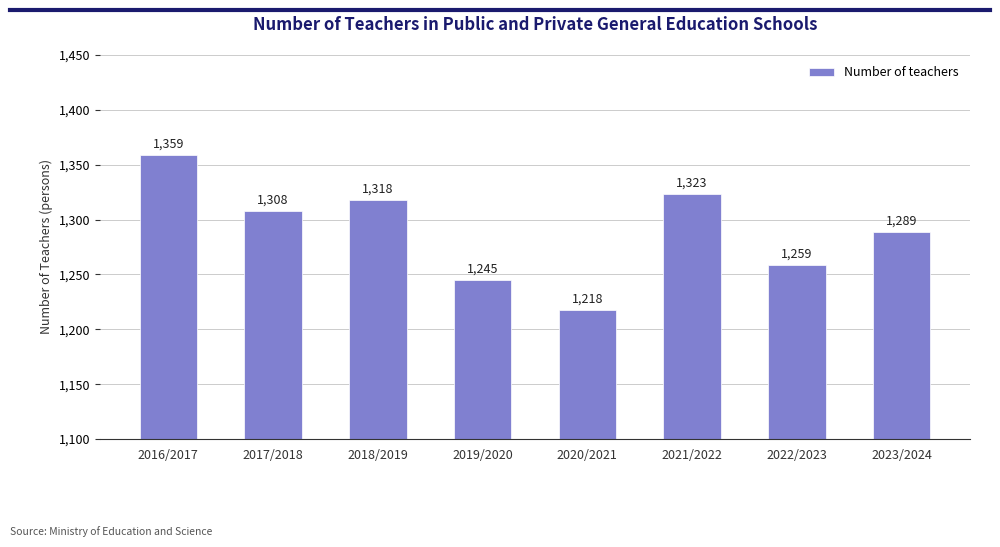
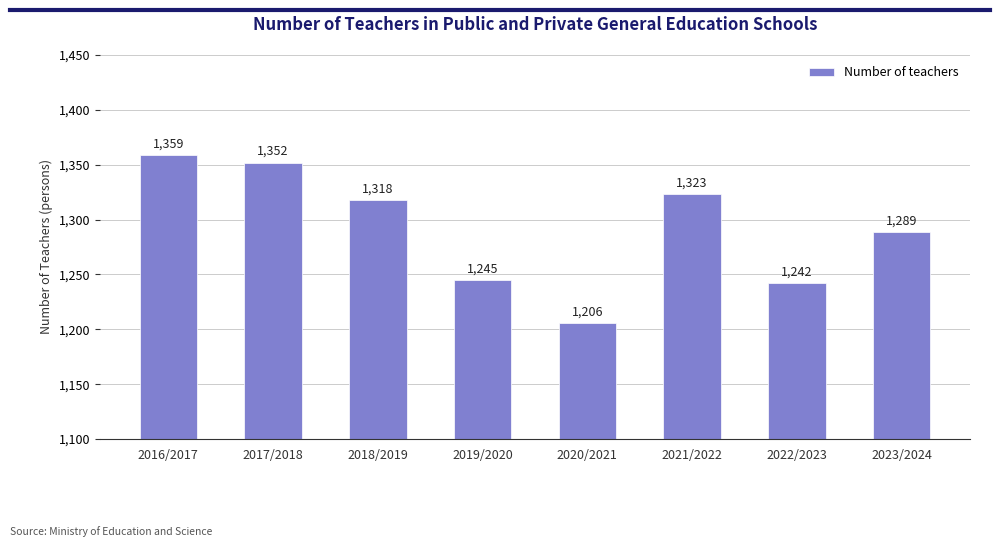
2017/2018: 1,308 -> 1,352
2020/2021: 1,218 -> 1,206
2022/2023: 1,259 -> 1,242
